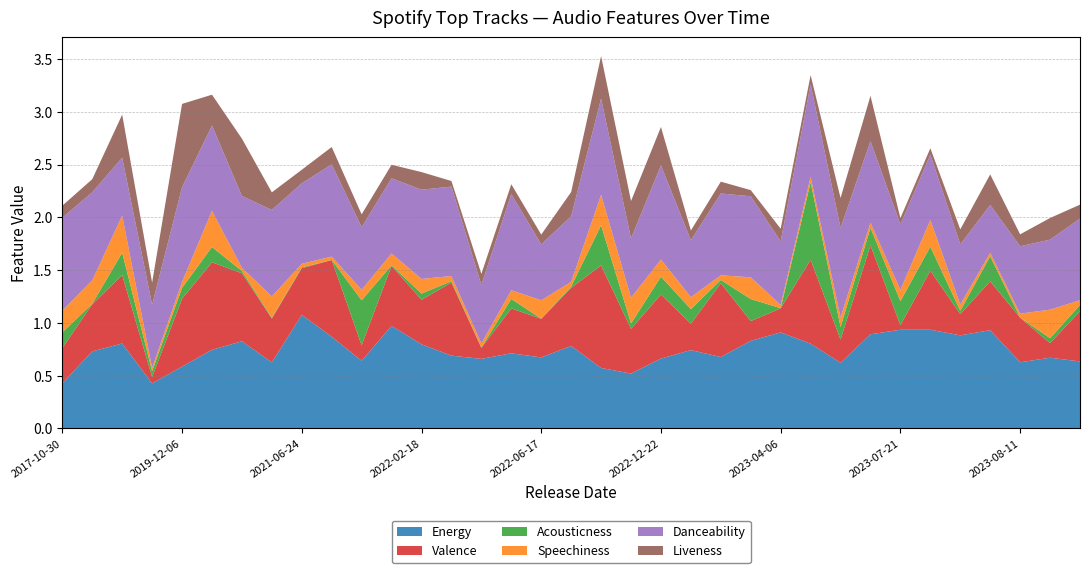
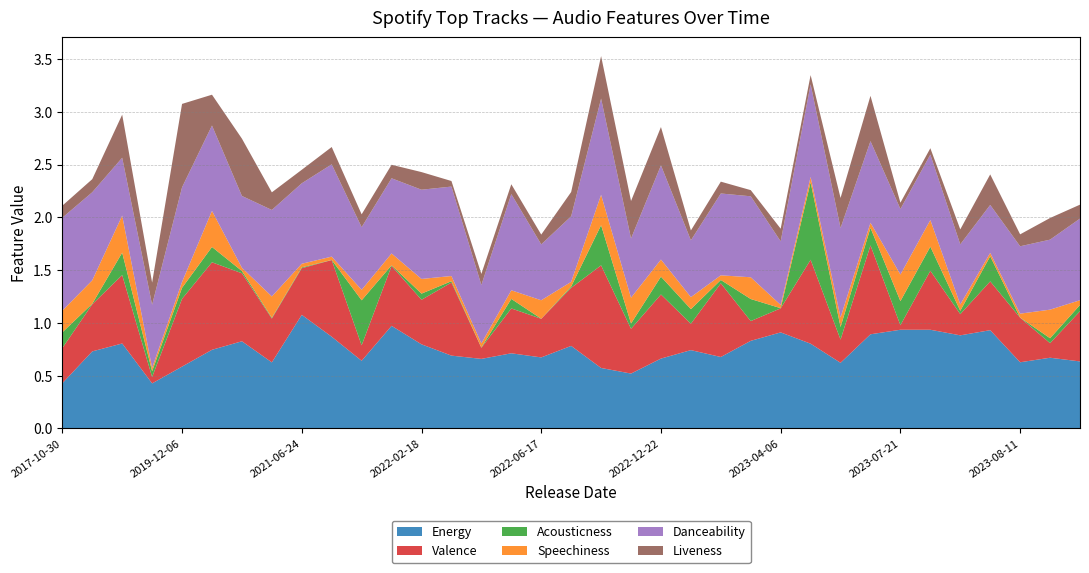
Speechiness, 2023-07-21: 0.11 -> 0.25
